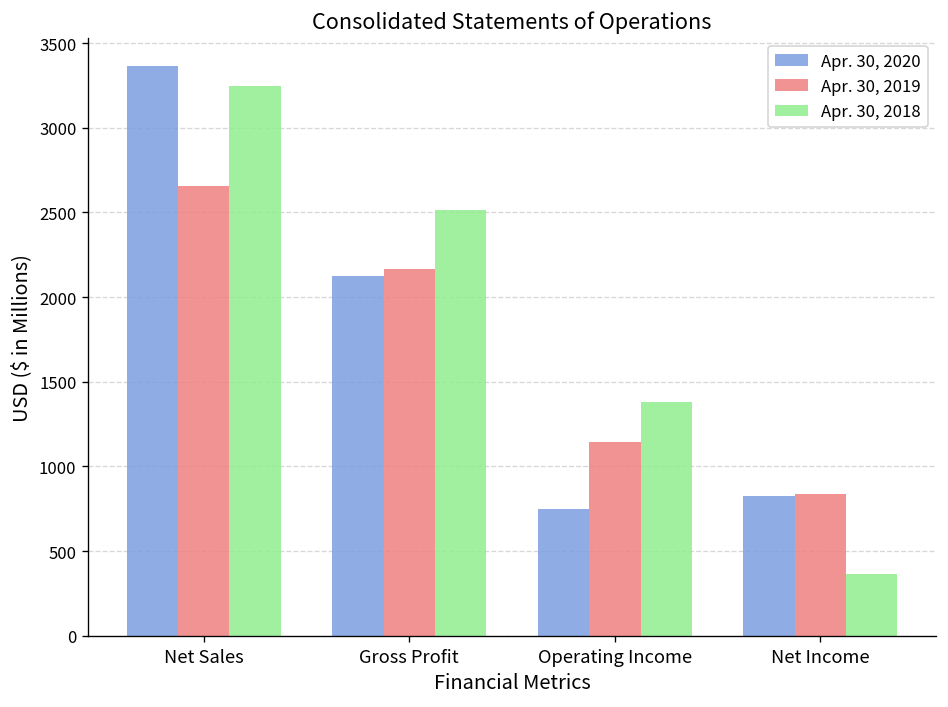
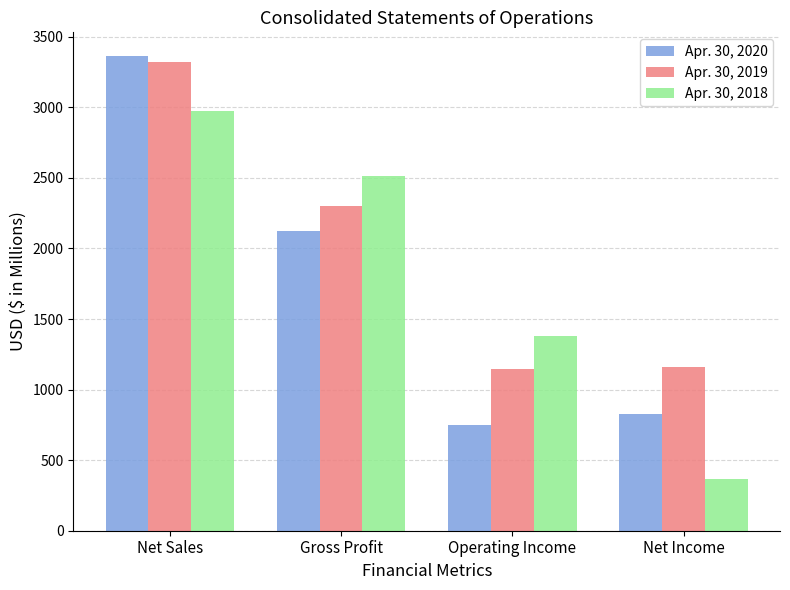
Apr. 30, 2019, Net Sales: 2660 -> 3320
Apr. 30, 2018, Net Sales: 3250 -> 2980
Apr. 30, 2019, Gross Profit: 2170 -> 2300
Apr. 30, 2019, Net Income: 840 -> 1160
